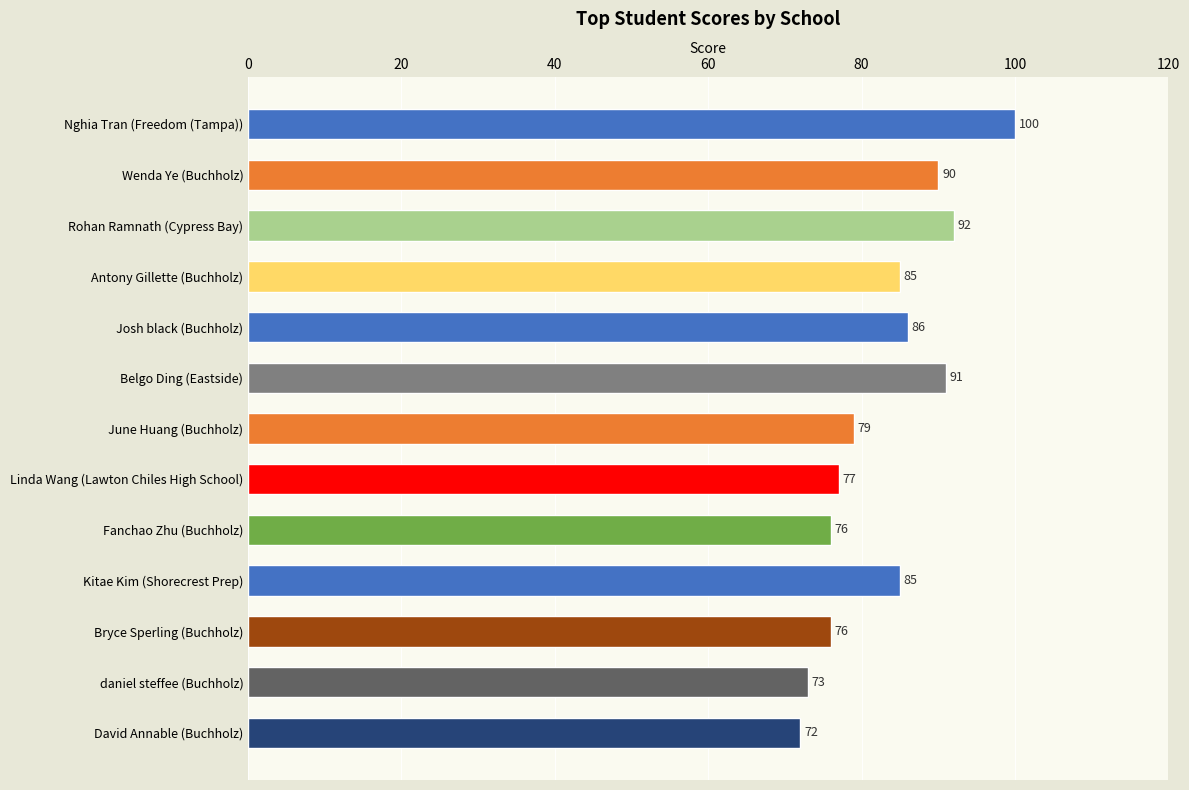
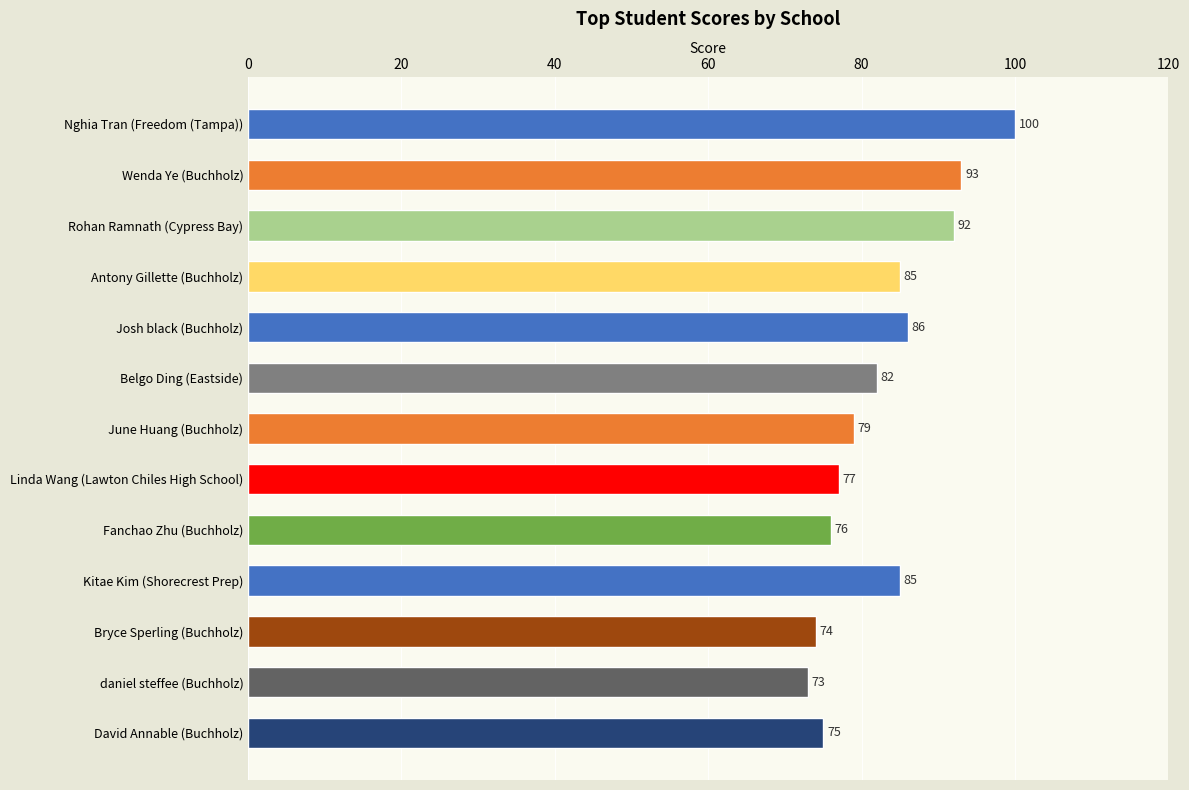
Wenda Ye (Buchholz): 90 -> 93
Belgo Ding (Eastside): 91 -> 82
Bryce Sperling (Buchholz): 76 -> 74
David Annable (Buchholz): 72 -> 75
